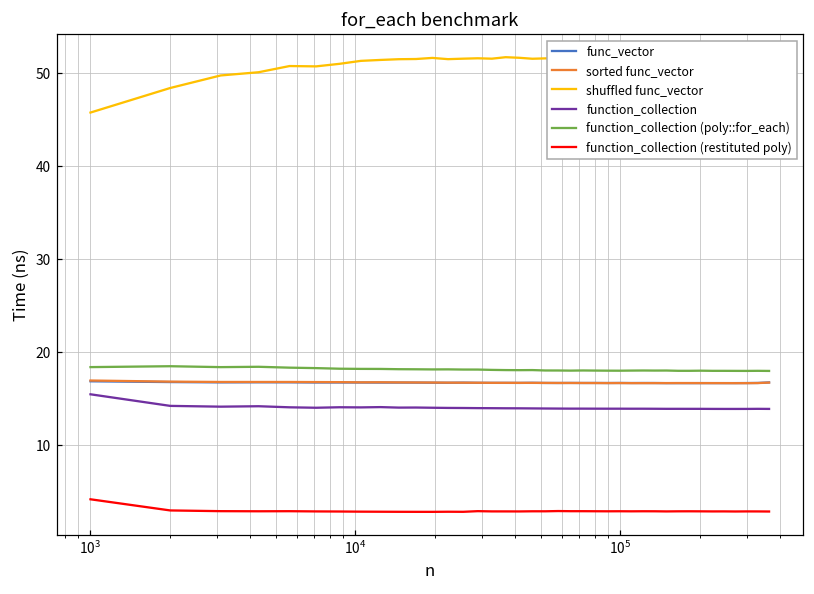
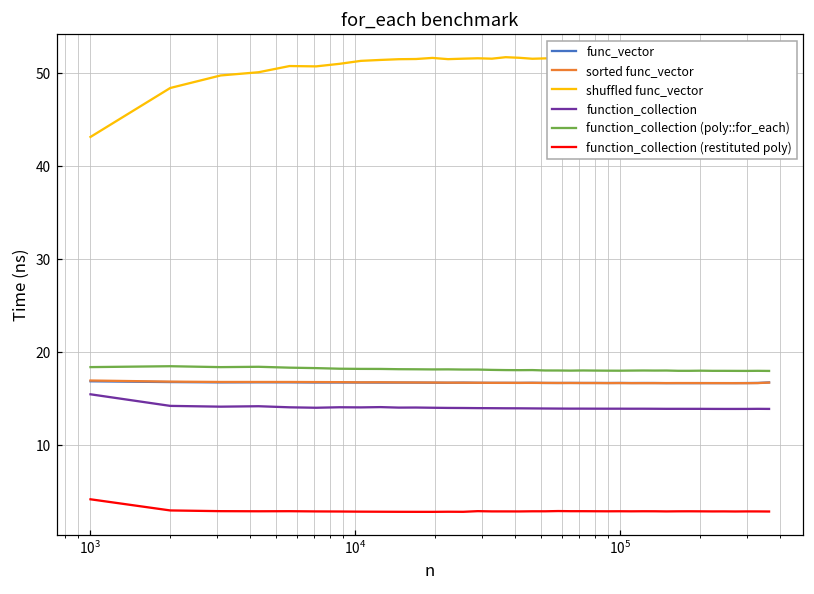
shuffled func_vector, 10^3: 46 -> 43
